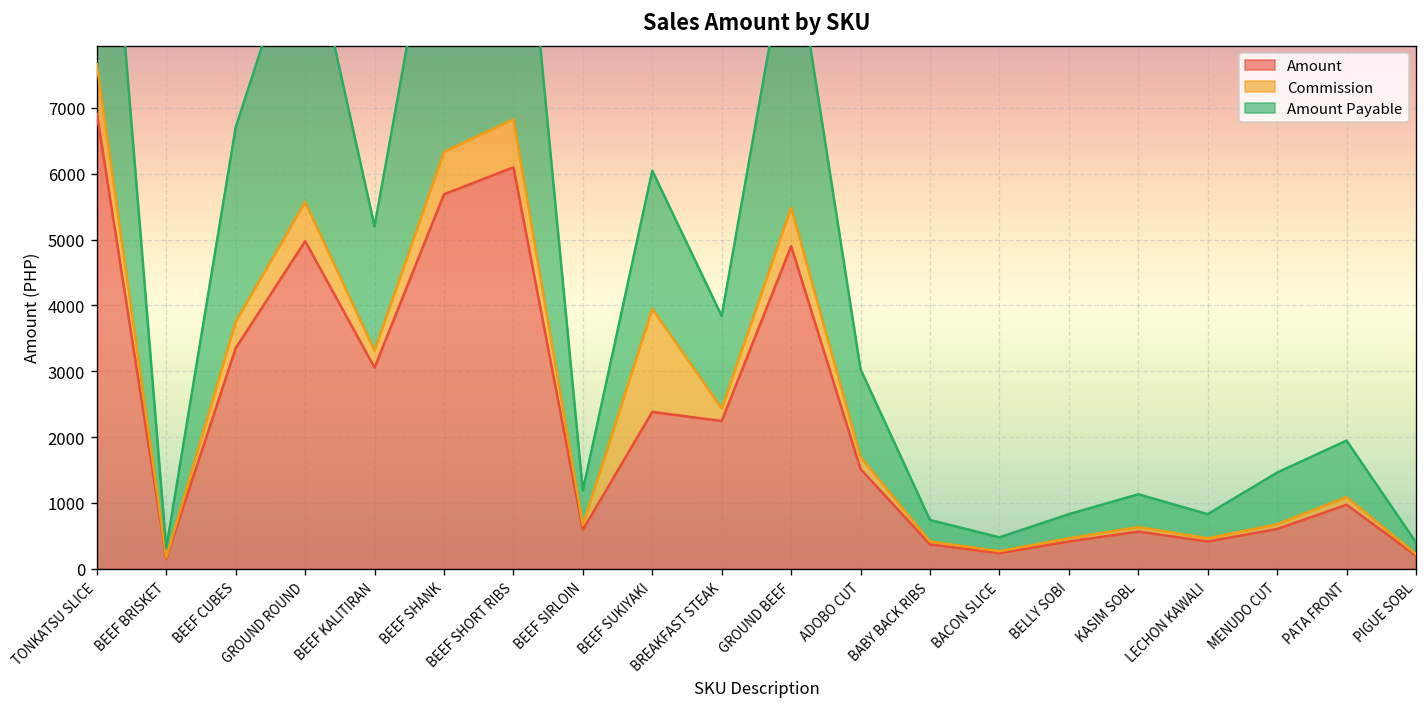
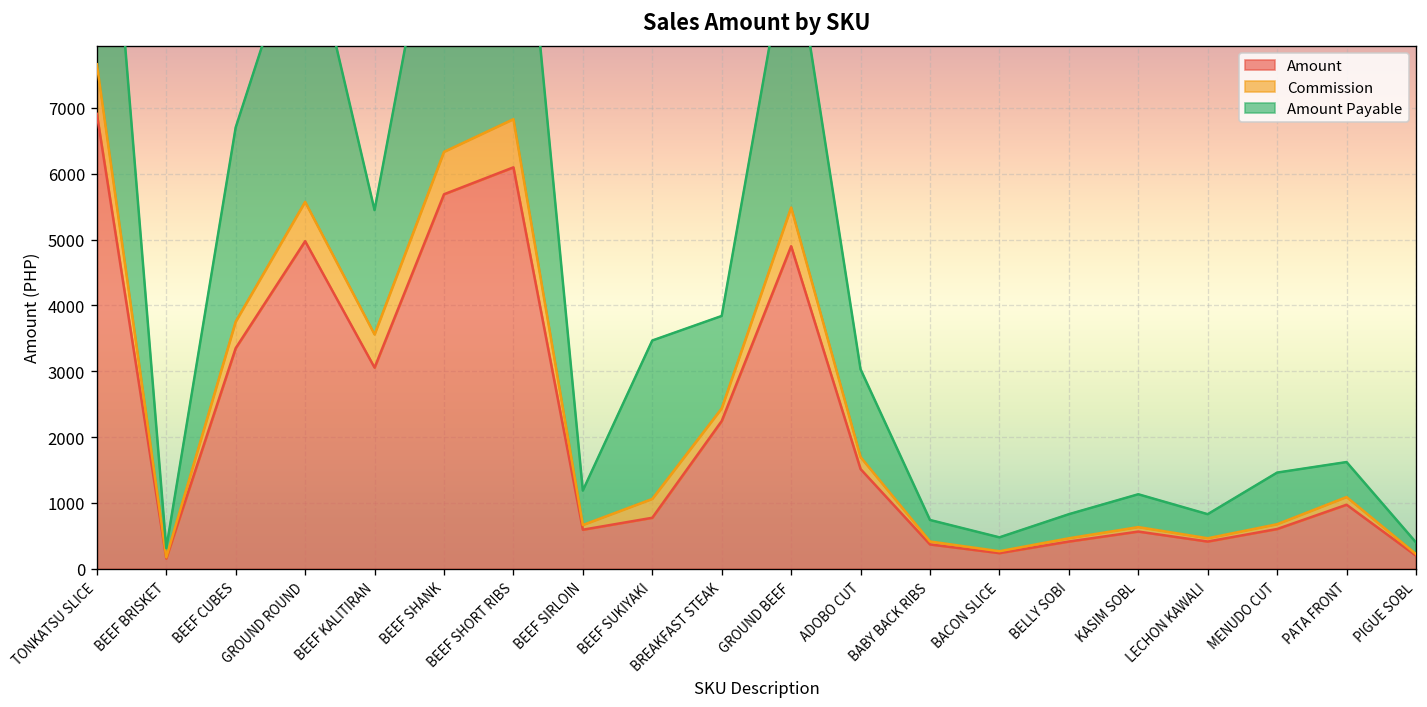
Commission, BEEF KALITIRAN: 300 -> 500
Amount, BEEF SUKIYAKI: 2400 -> 800
Commission, BEEF SUKIYAKI: 1600 -> 300
Amount Payable, BEEF SUKIYAKI: 2100 -> 2400
Amount Payable, PATA FRONT: 900 -> 500
